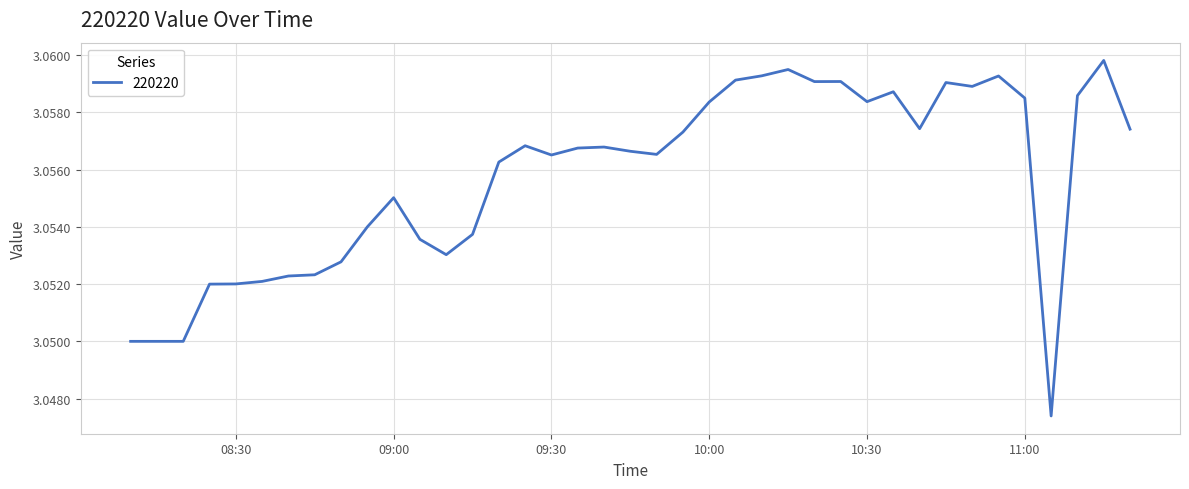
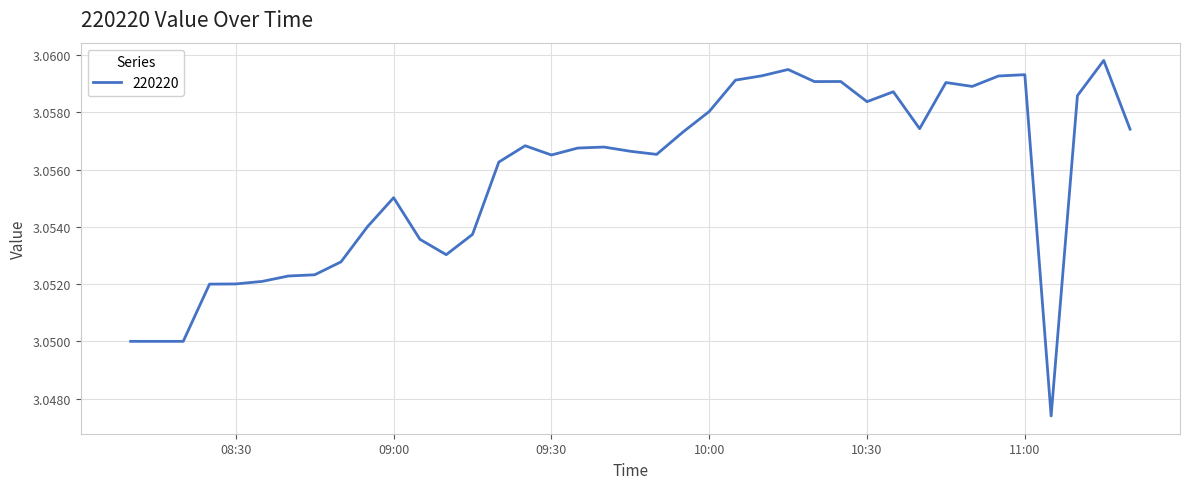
10:00: 3.0584 -> 3.0580
11:00: 3.0585 -> 3.0593
